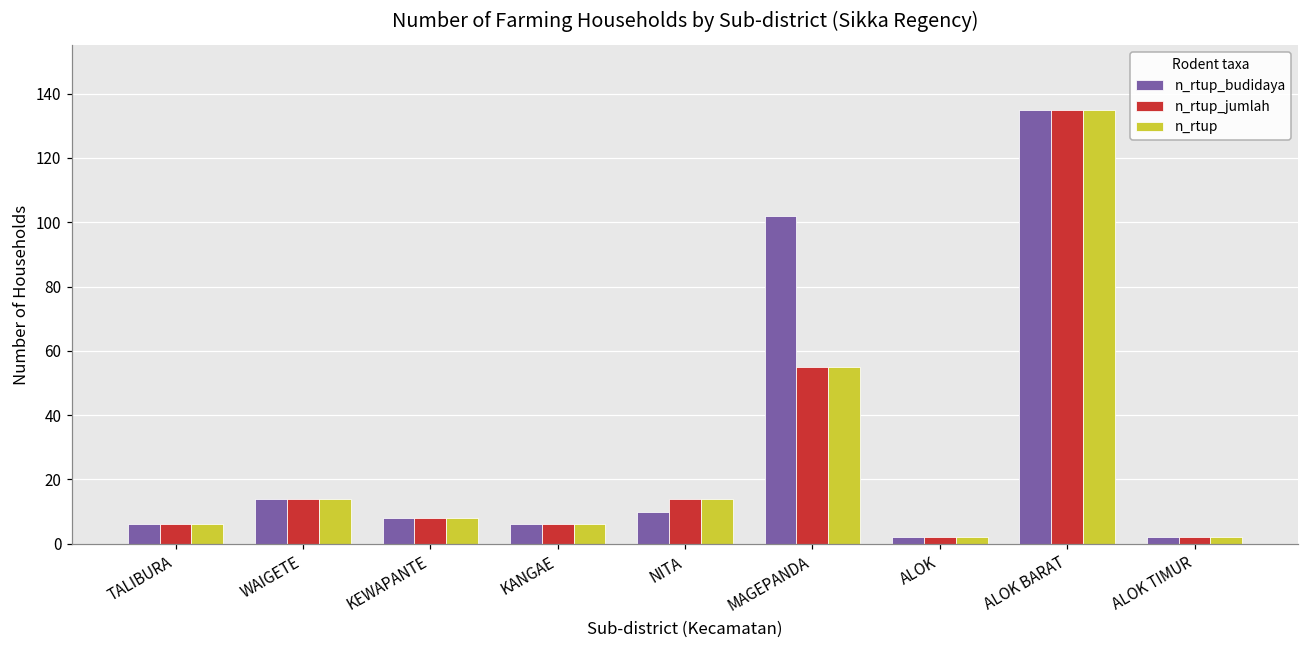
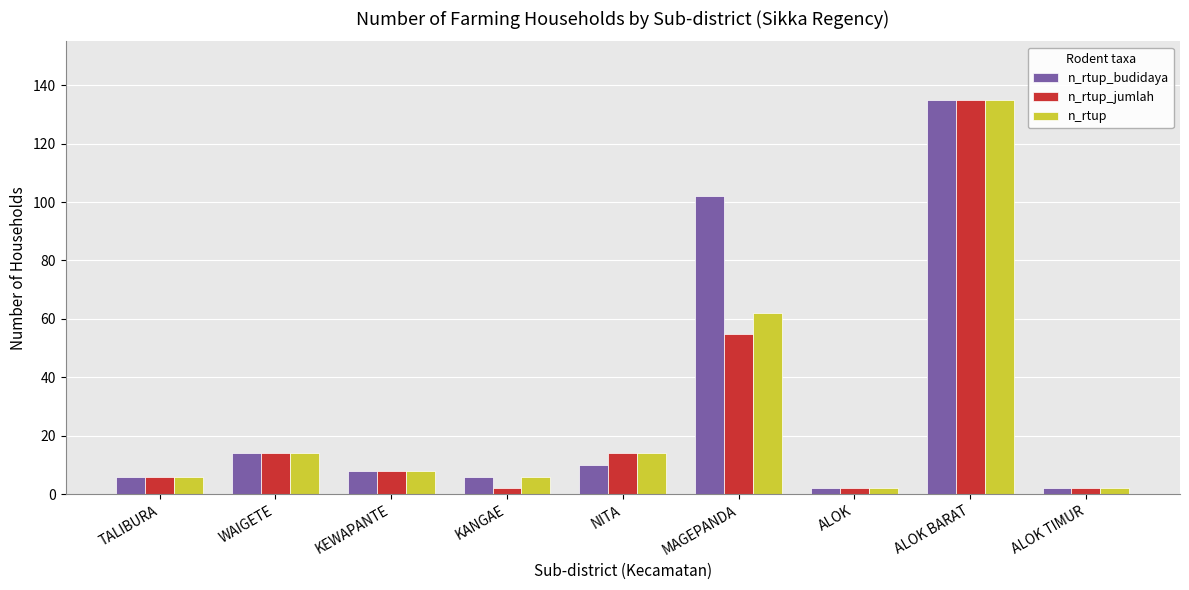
n_rtup_jumlah, KANGAE: 6 -> 2
n_rtup, MAGEPANDA: 55 -> 62
